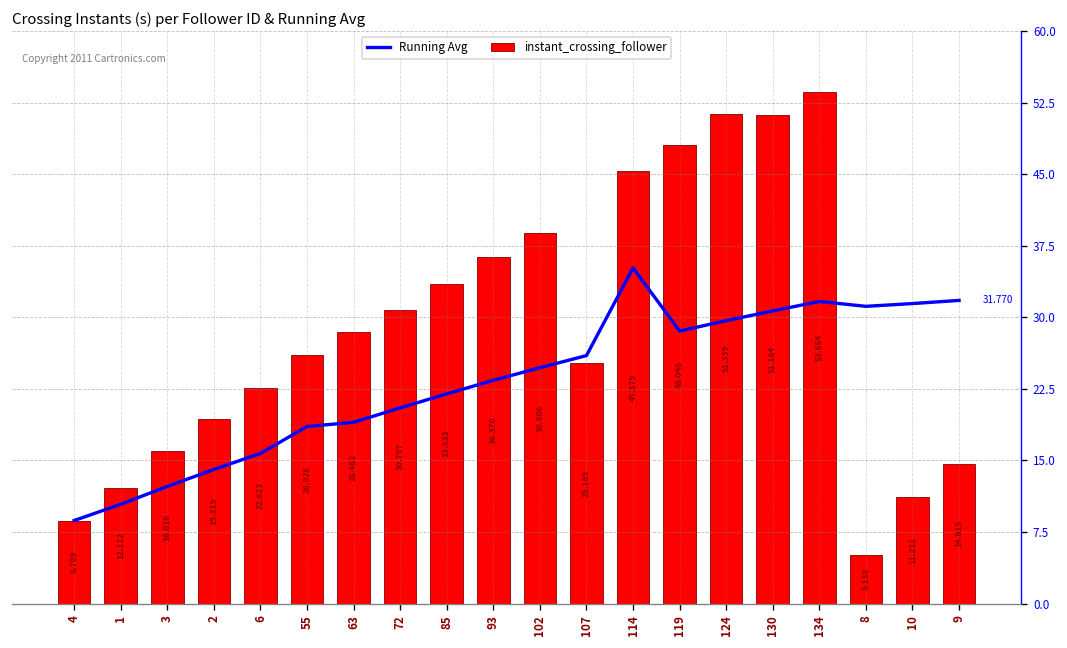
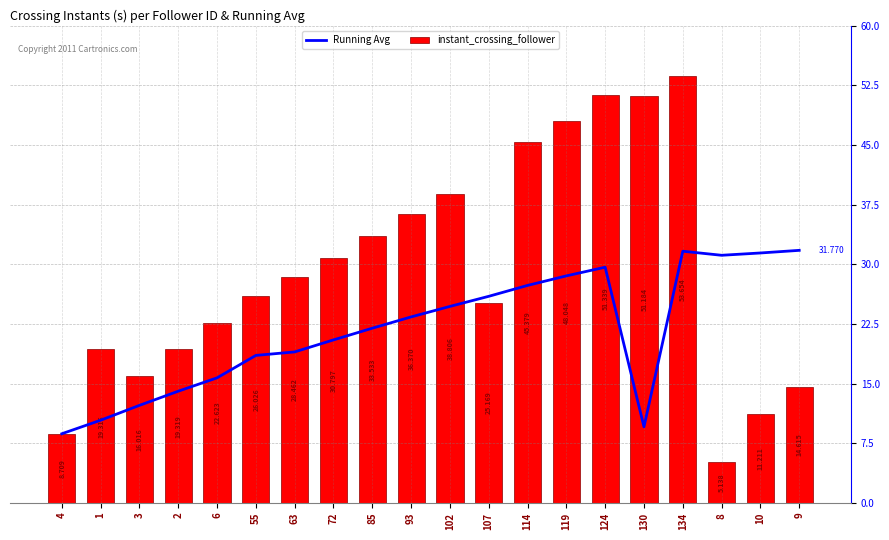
instant_crossing_follower, 1: 12.112 -> 19.316
Running Avg, 114: 35 -> 27
Running Avg, 130: 31 -> 10
